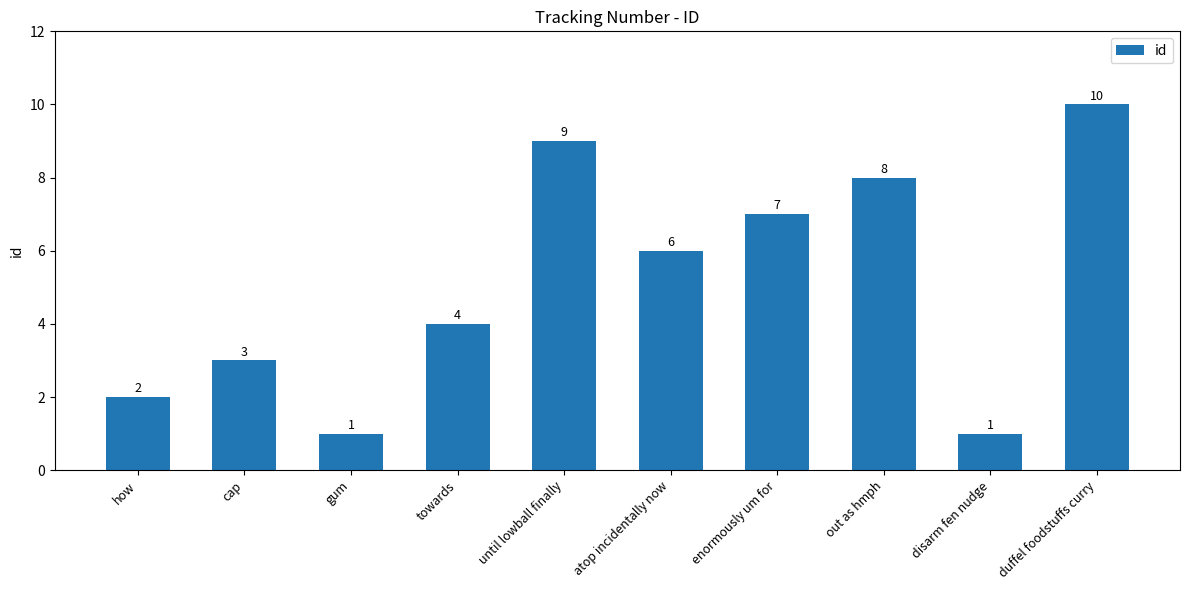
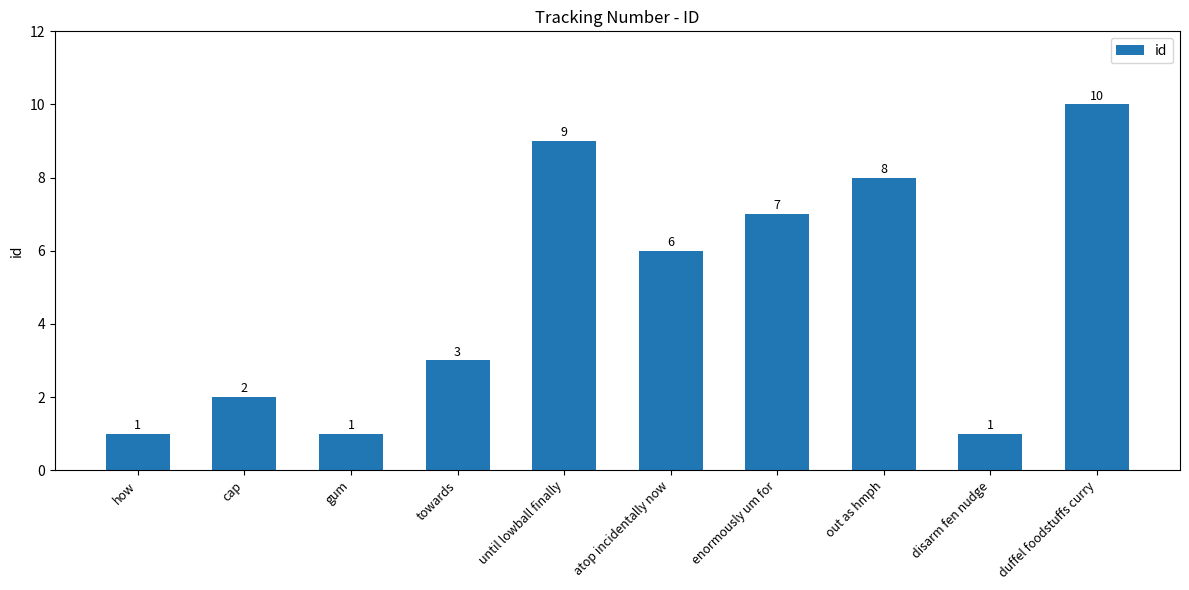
how: 2 -> 1
cap: 3 -> 2
towards: 4 -> 3
